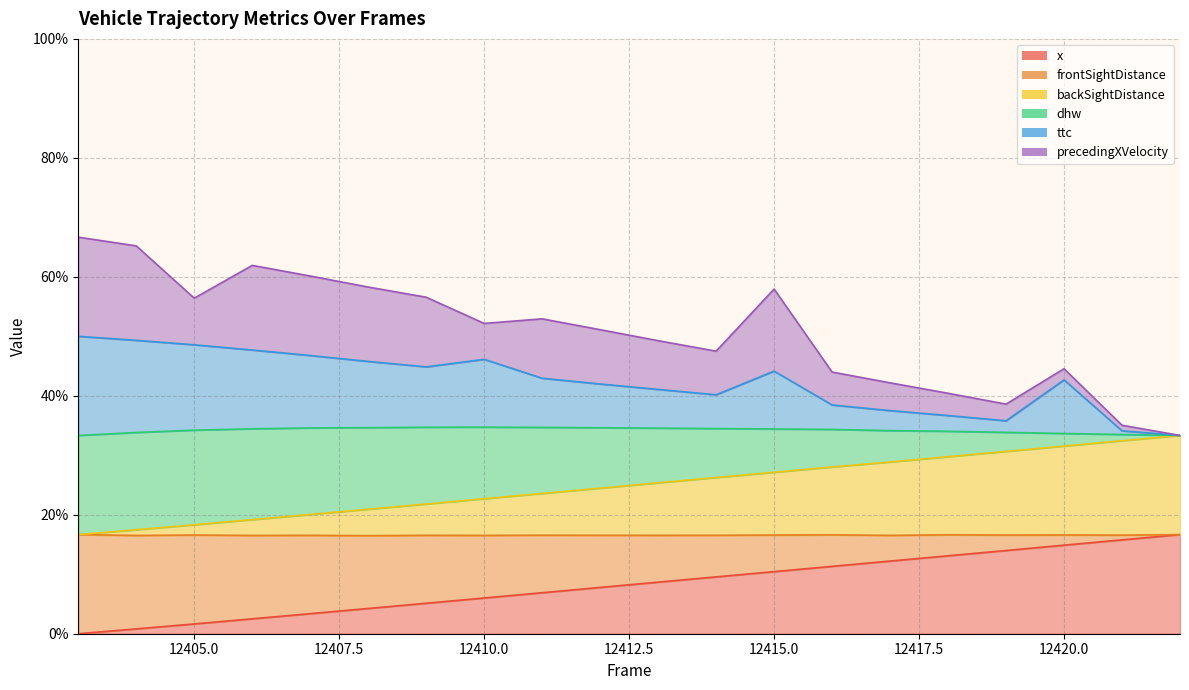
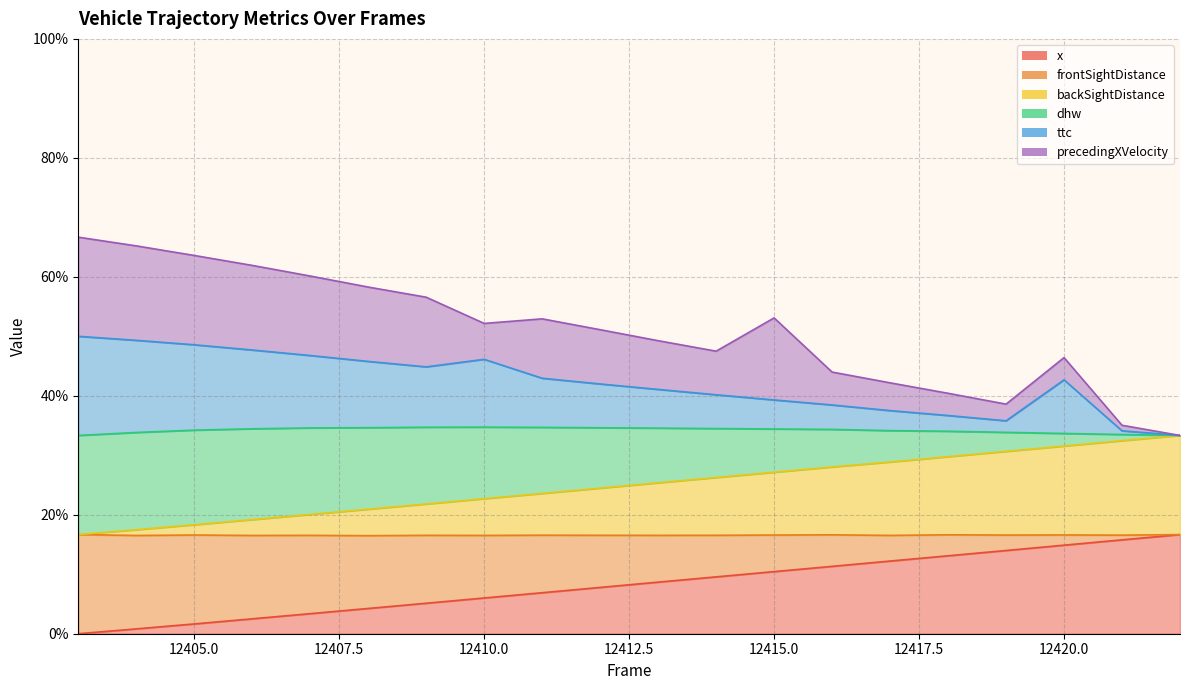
precedingXVelocity, 12405.0: 8% -> 15%
ttc, 12415.0: 10% -> 5%
precedingXVelocity, 12420.0: 2% -> 4%
